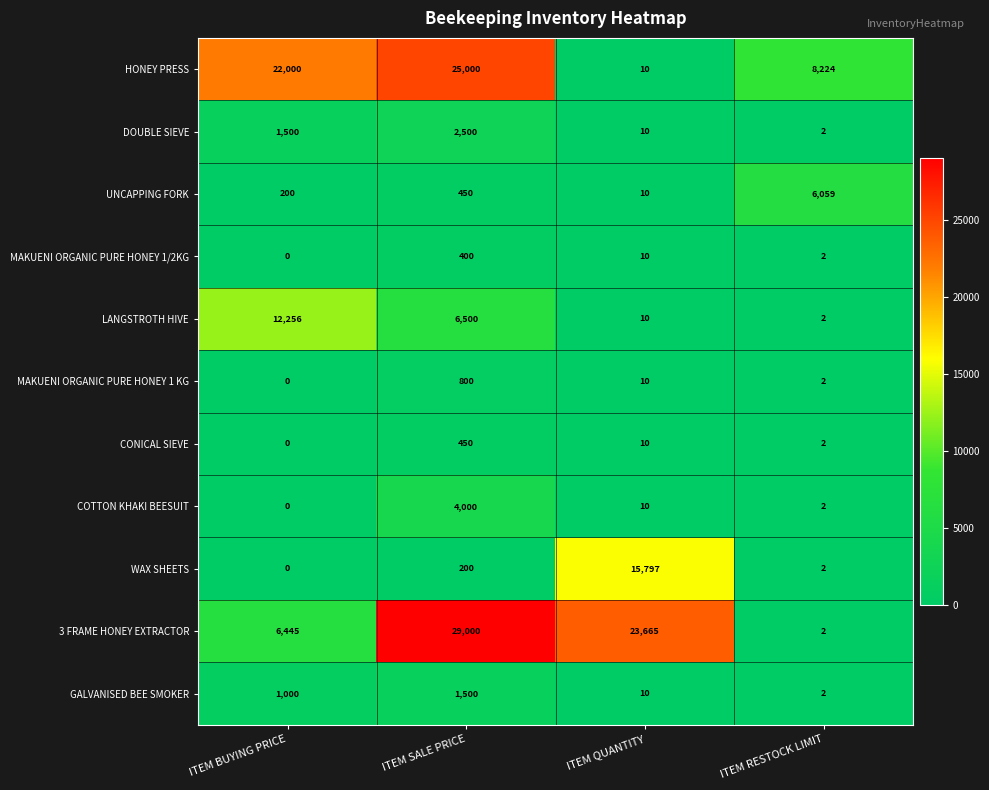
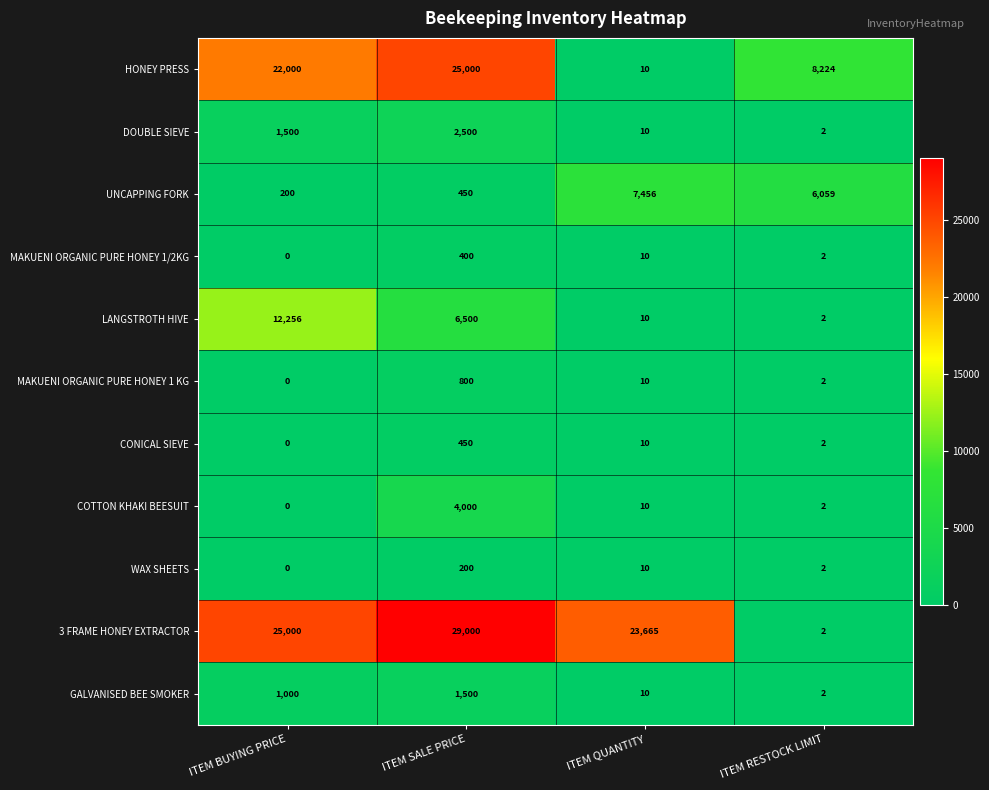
UNCAPPING FORK, ITEM QUANTITY: 10 -> 7,456
WAX SHEETS, ITEM QUANTITY: 15,797 -> 10
3 FRAME HONEY EXTRACTOR, ITEM BUYING PRICE: 6,445 -> 25,000
